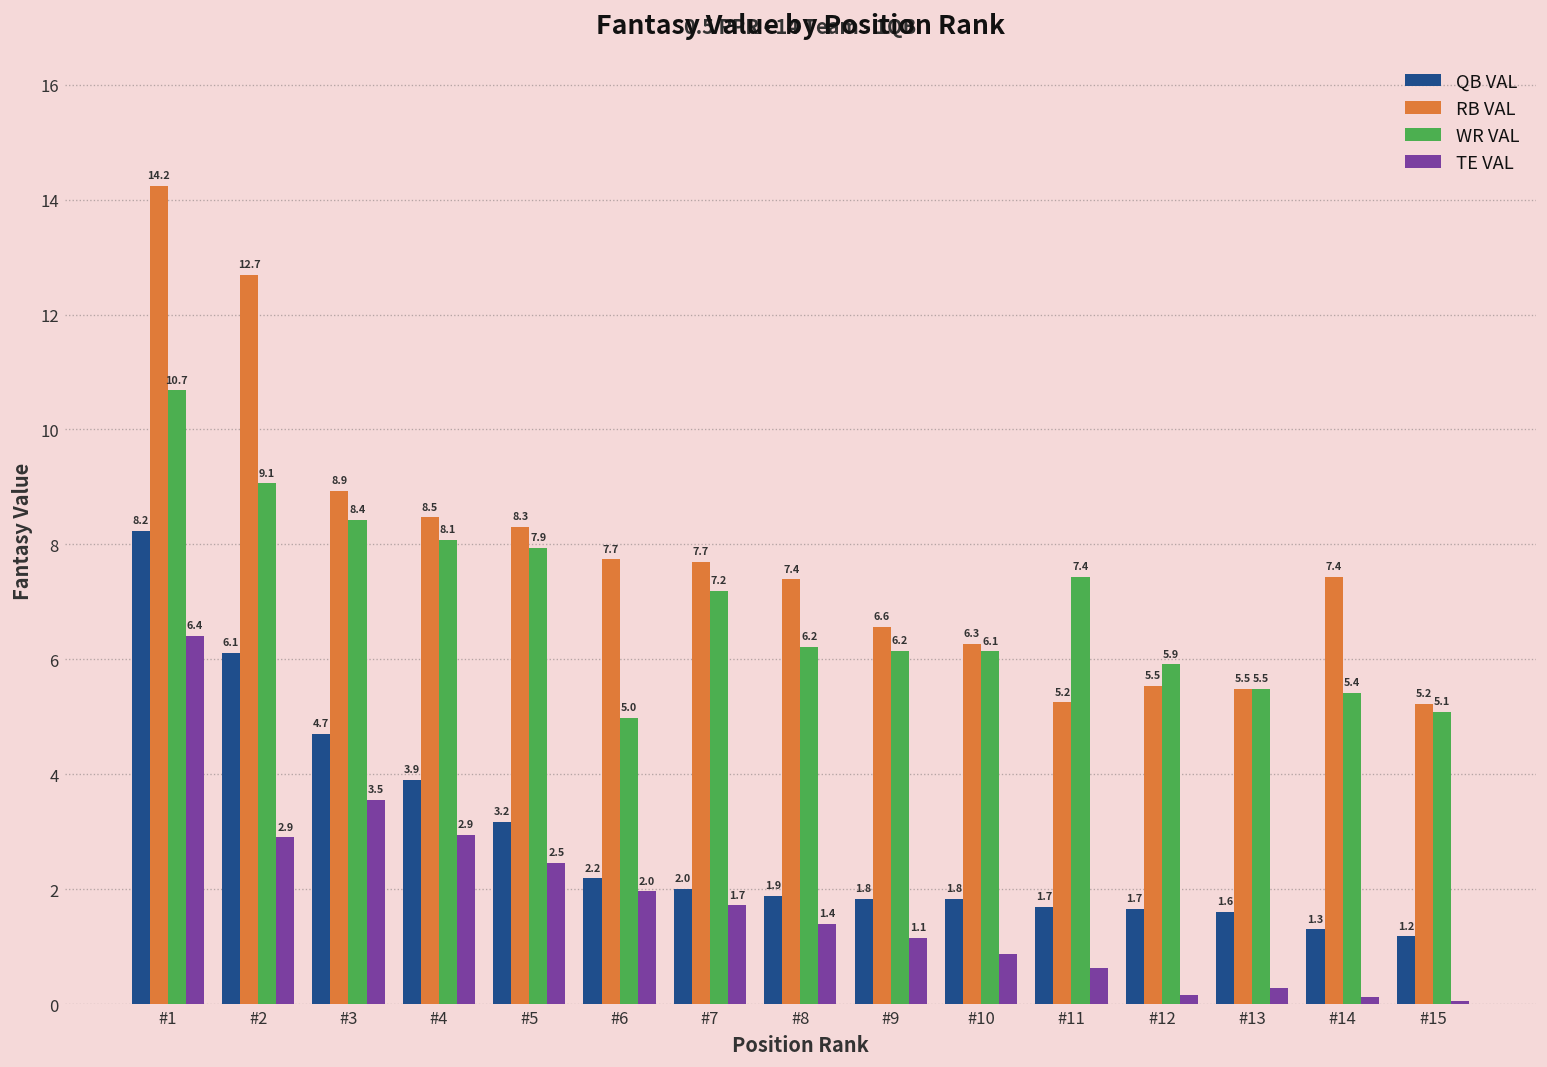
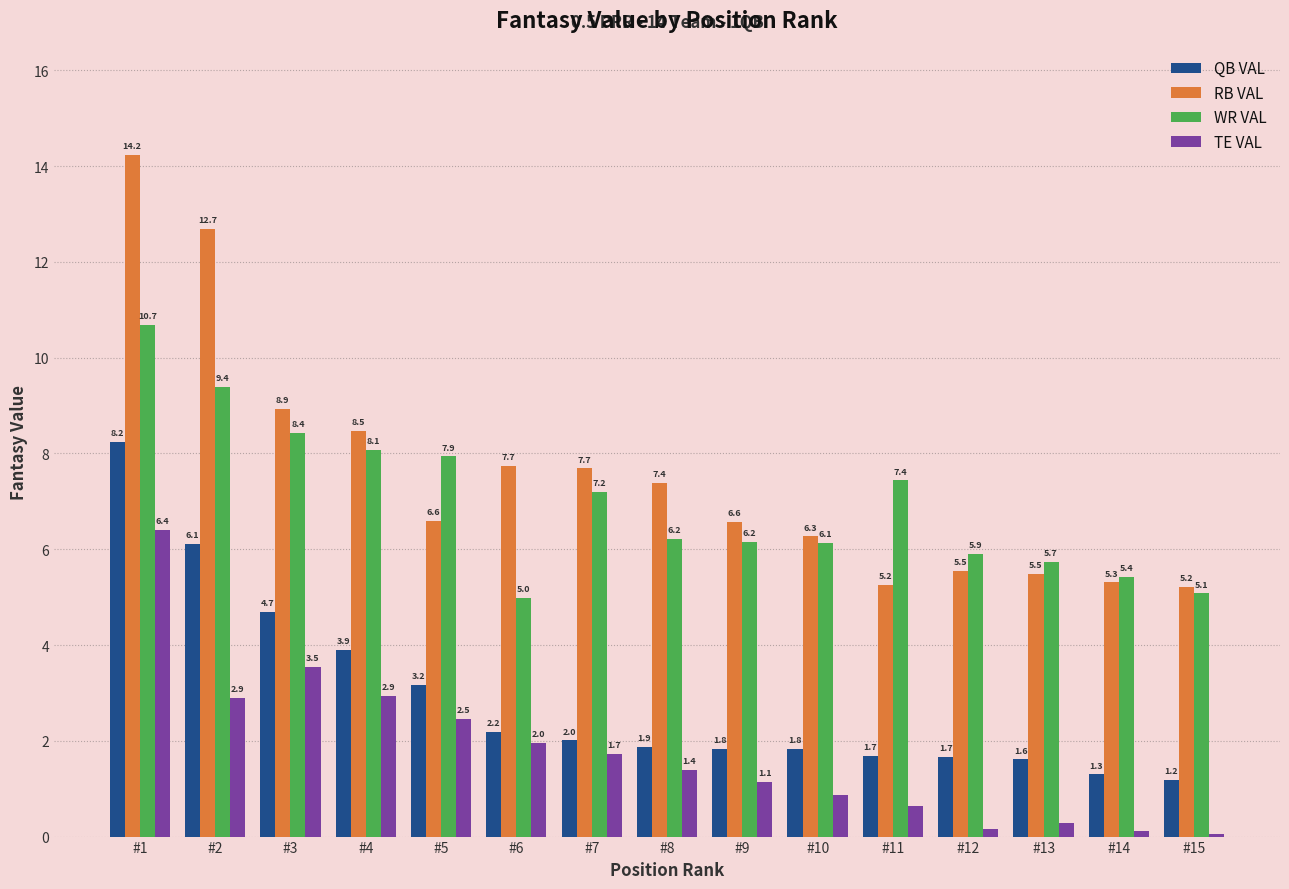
WR VAL, #2: 9.1 -> 9.4
RB VAL, #5: 8.3 -> 6.6
WR VAL, #13: 5.5 -> 5.7
RB VAL, #14: 7.4 -> 5.3
